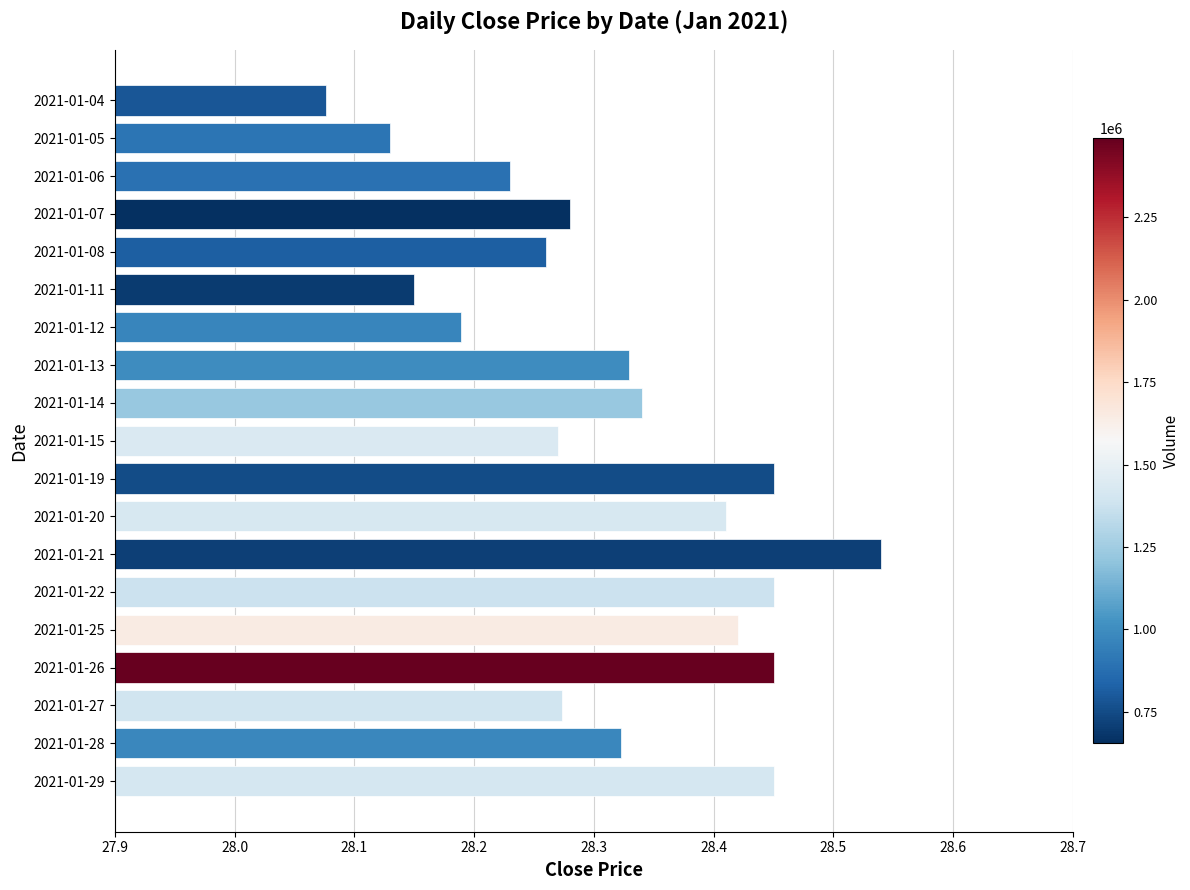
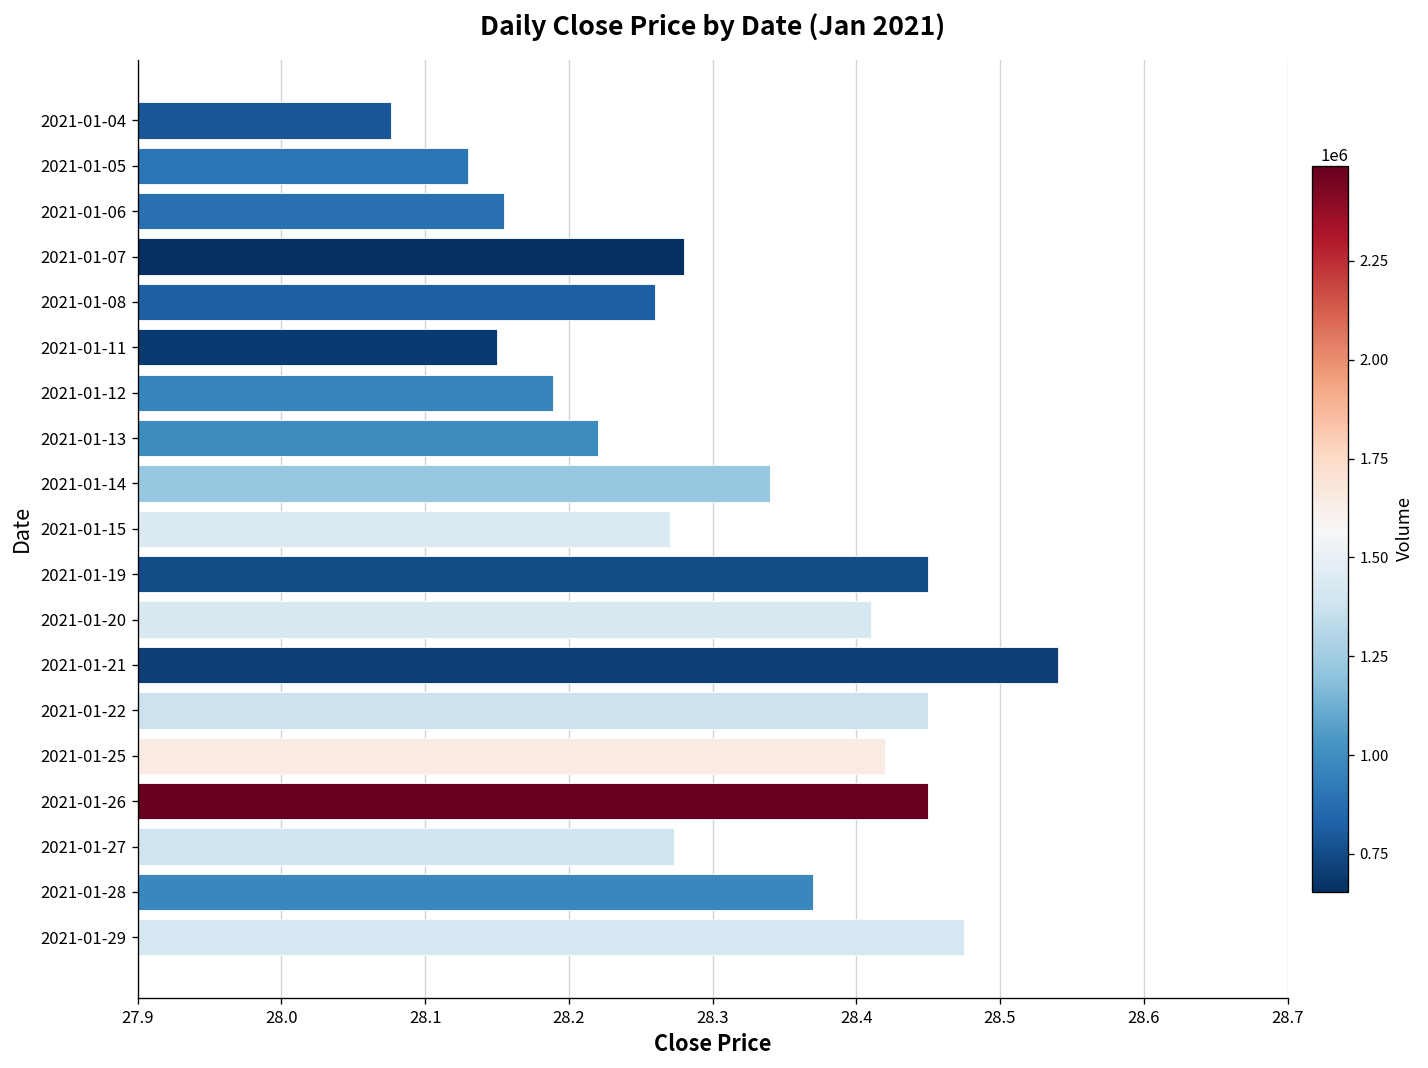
2021-01-06: 28.230 -> 28.155
2021-01-13: 28.329 -> 28.220
2021-01-28: 28.323 -> 28.370
2021-01-29: 28.450 -> 28.475
